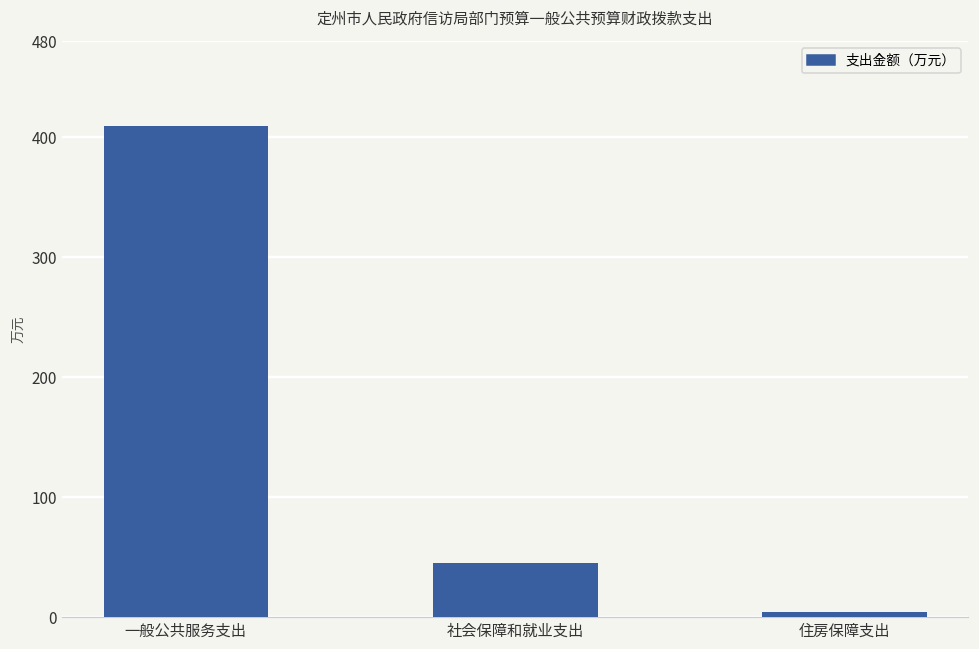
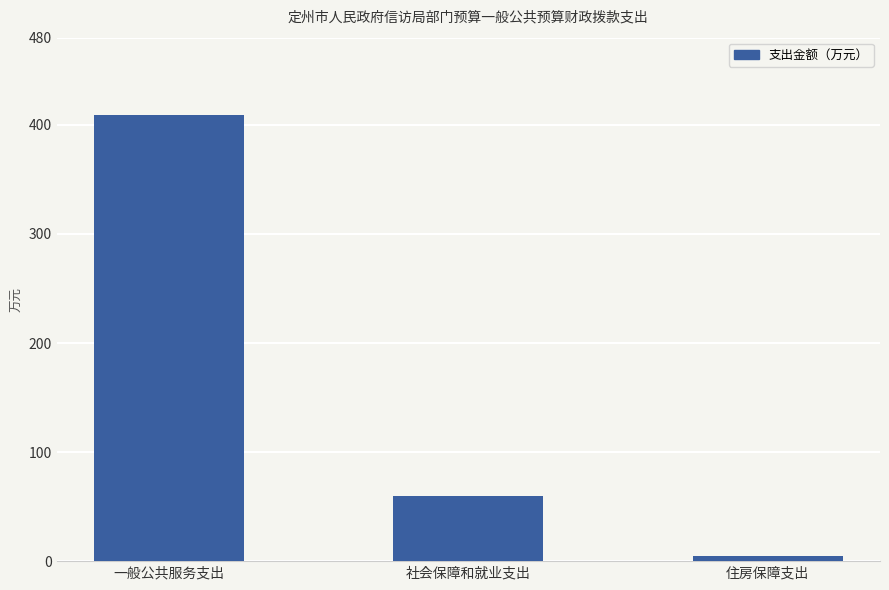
社会保障和就业支出: 45 -> 60
